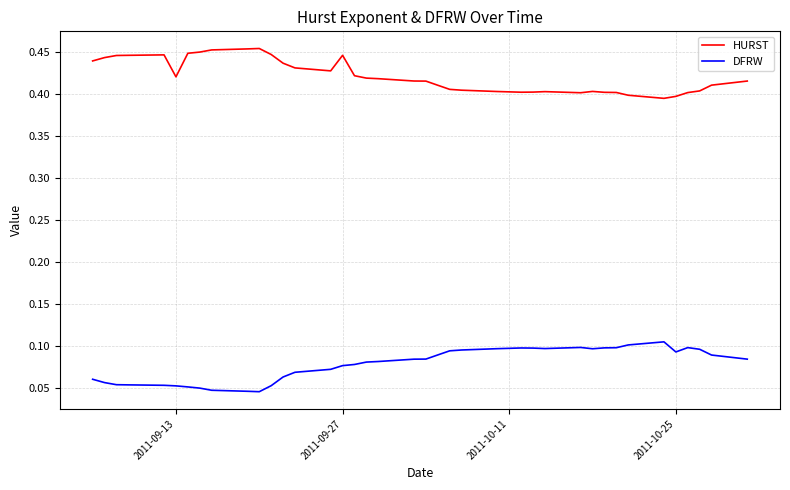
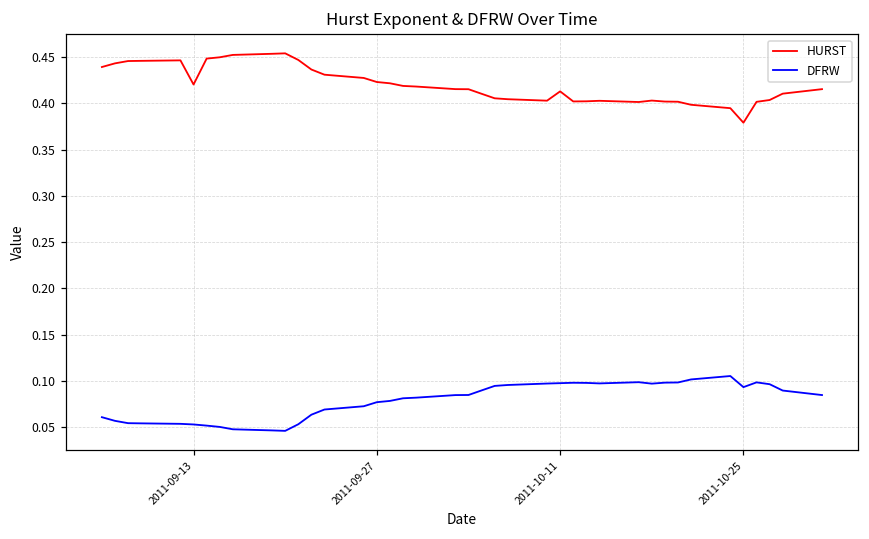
HURST, 2011-09-27: 0.45 -> 0.42
HURST, 2011-10-11: 0.40 -> 0.41
HURST, 2011-10-25: 0.40 -> 0.38
